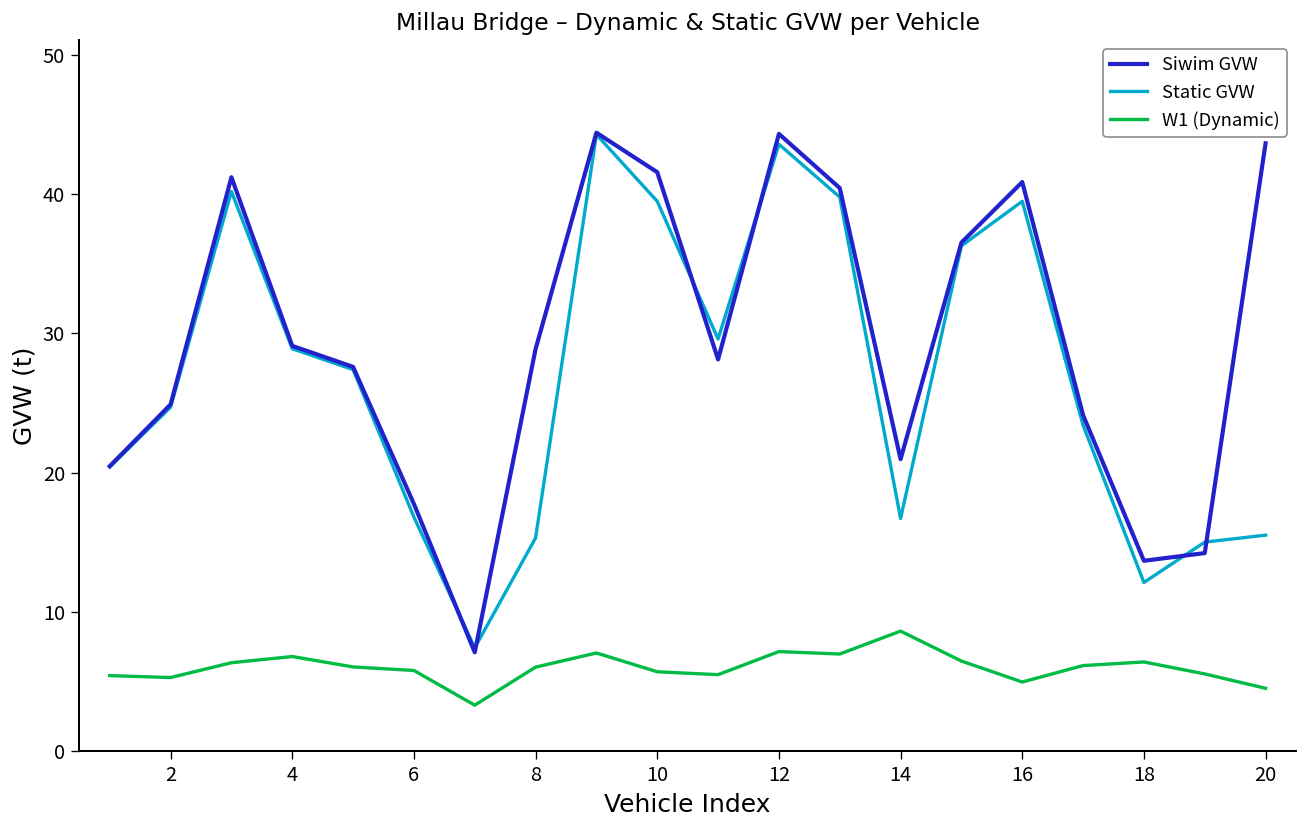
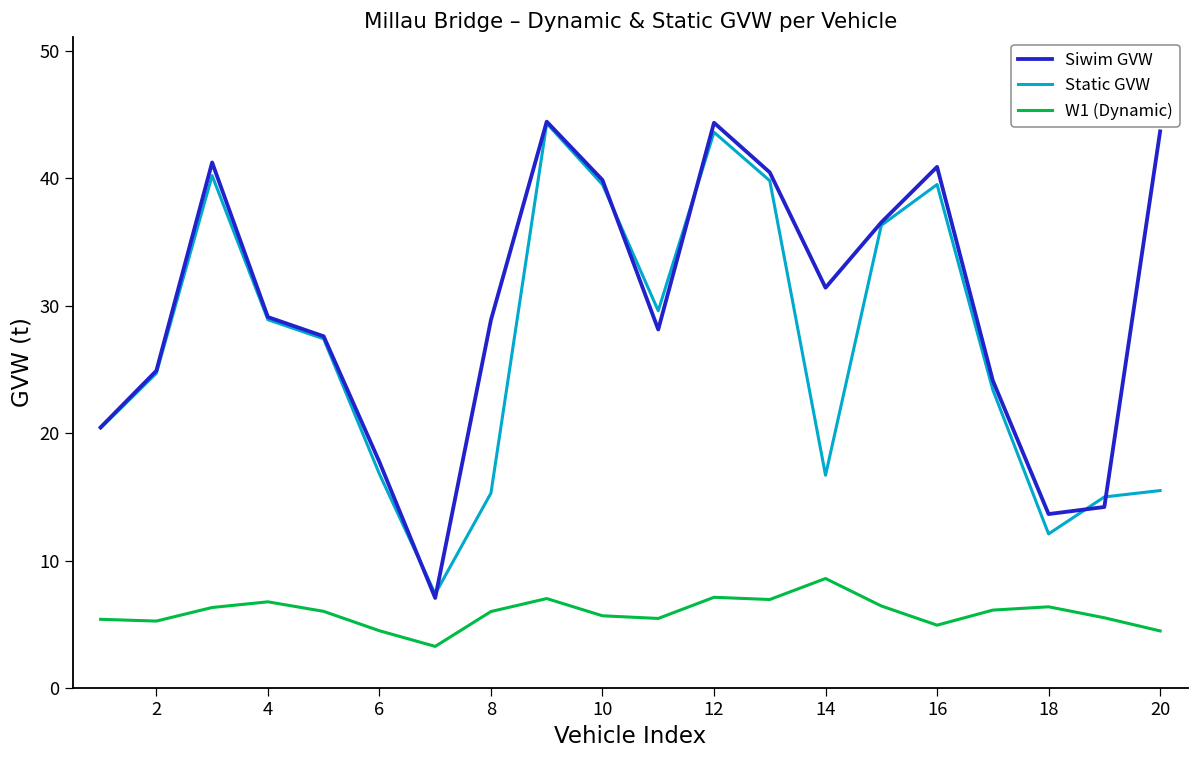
W1 (Dynamic), 6: 5.8 -> 4.5
Siwim GVW, 10: 41.6 -> 39.9
Siwim GVW, 14: 21.0 -> 31.4
